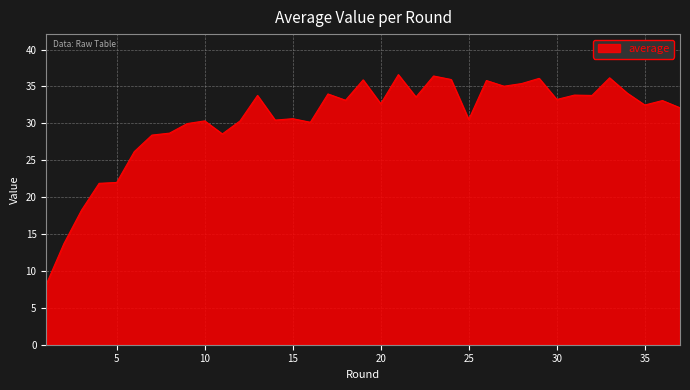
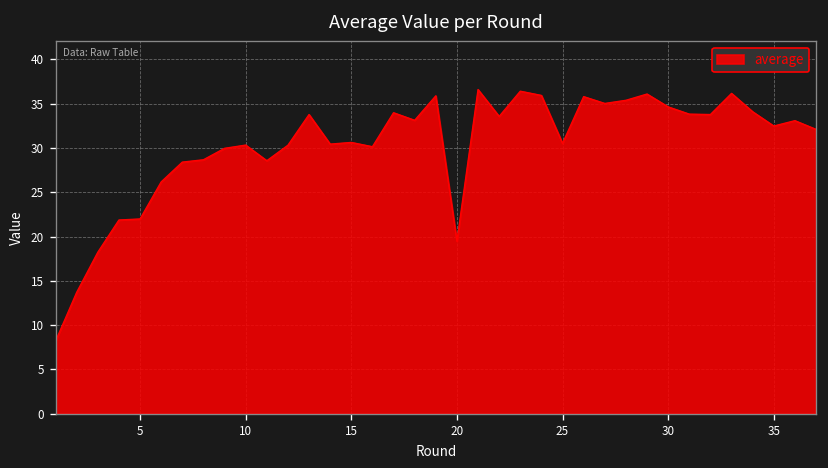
20: 33 -> 19
30: 33 -> 35
